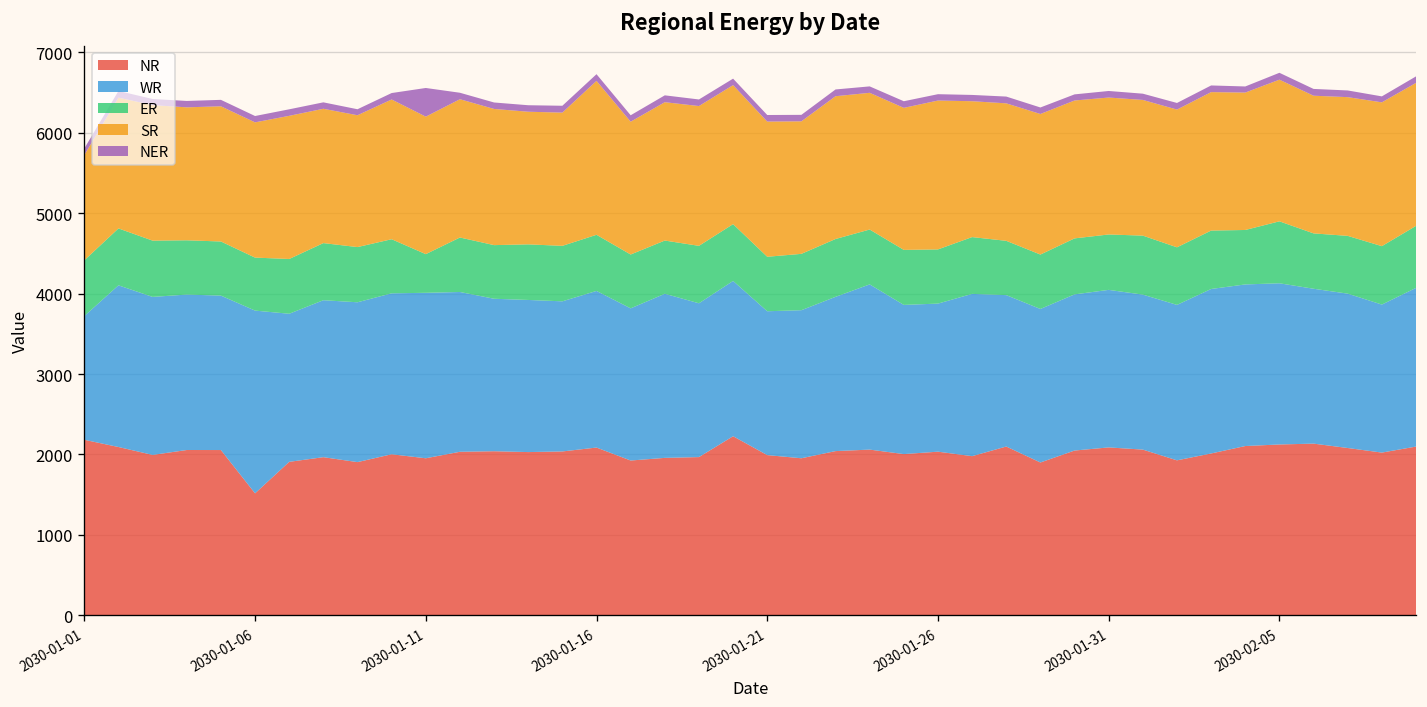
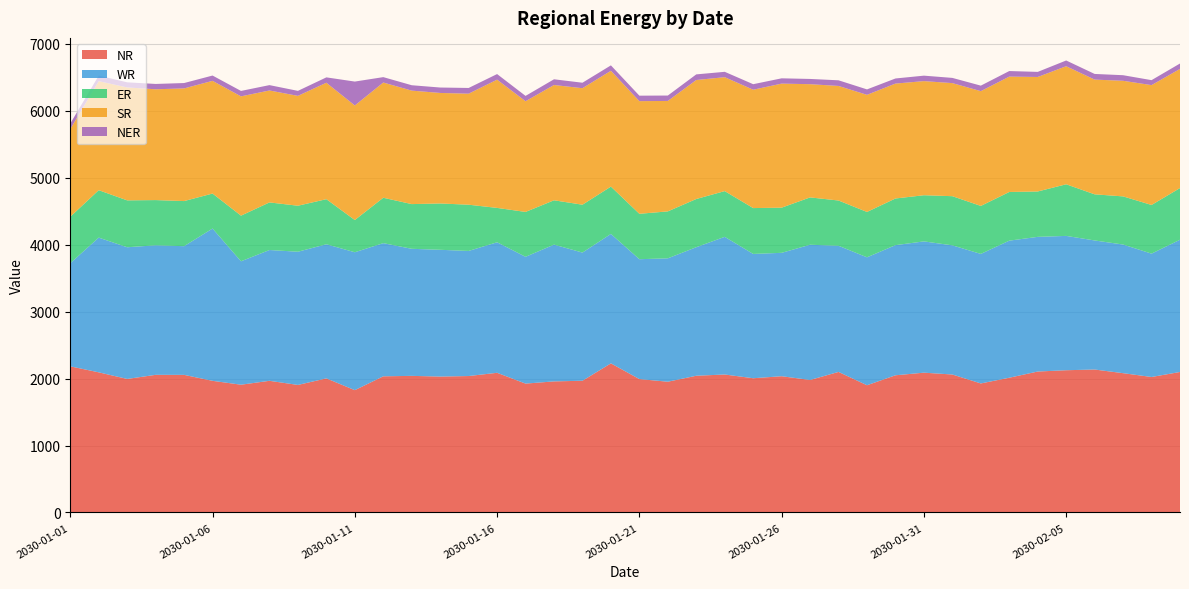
NR, 2030-01-06: 1500 -> 2000
ER, 2030-01-06: 700 -> 500
NR, 2030-01-11: 2000 -> 1800
ER, 2030-01-16: 700 -> 500
